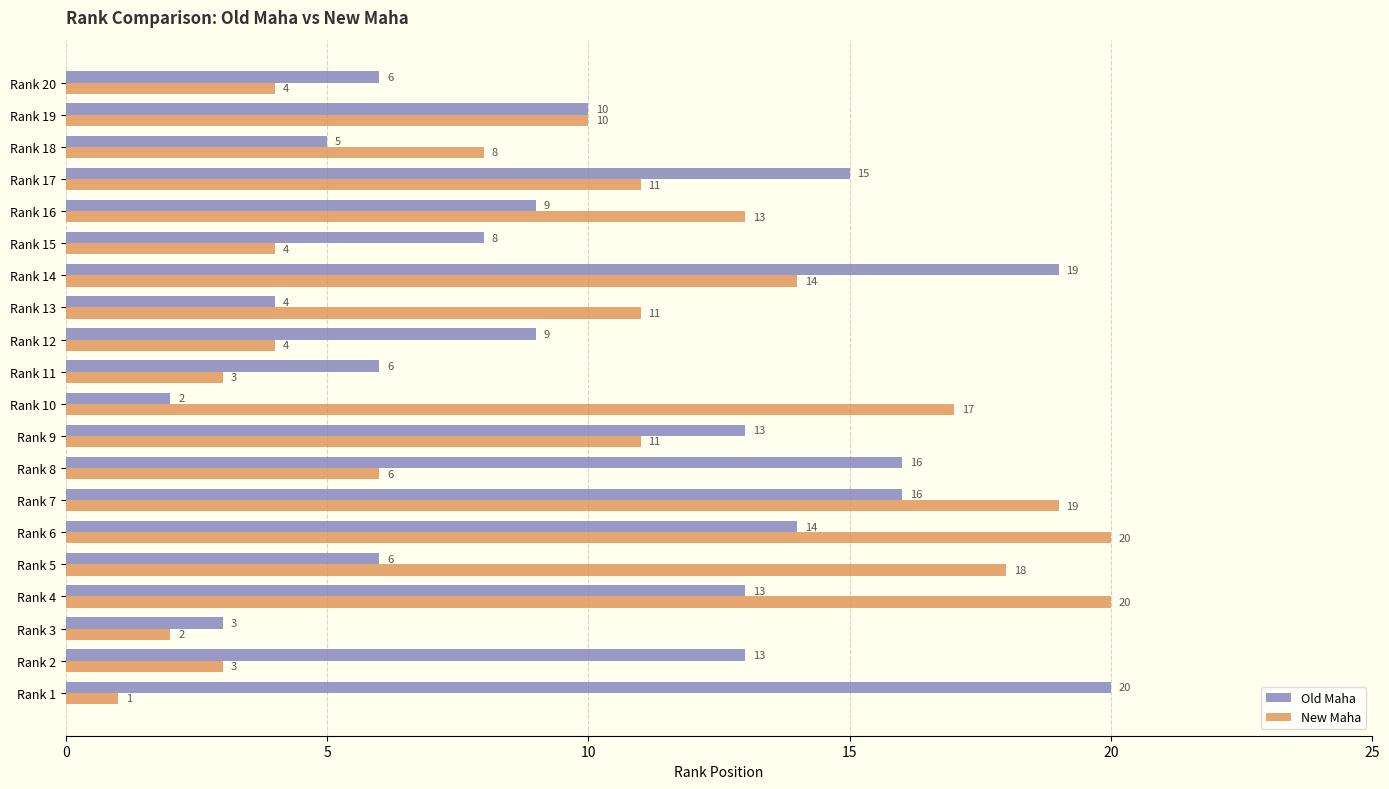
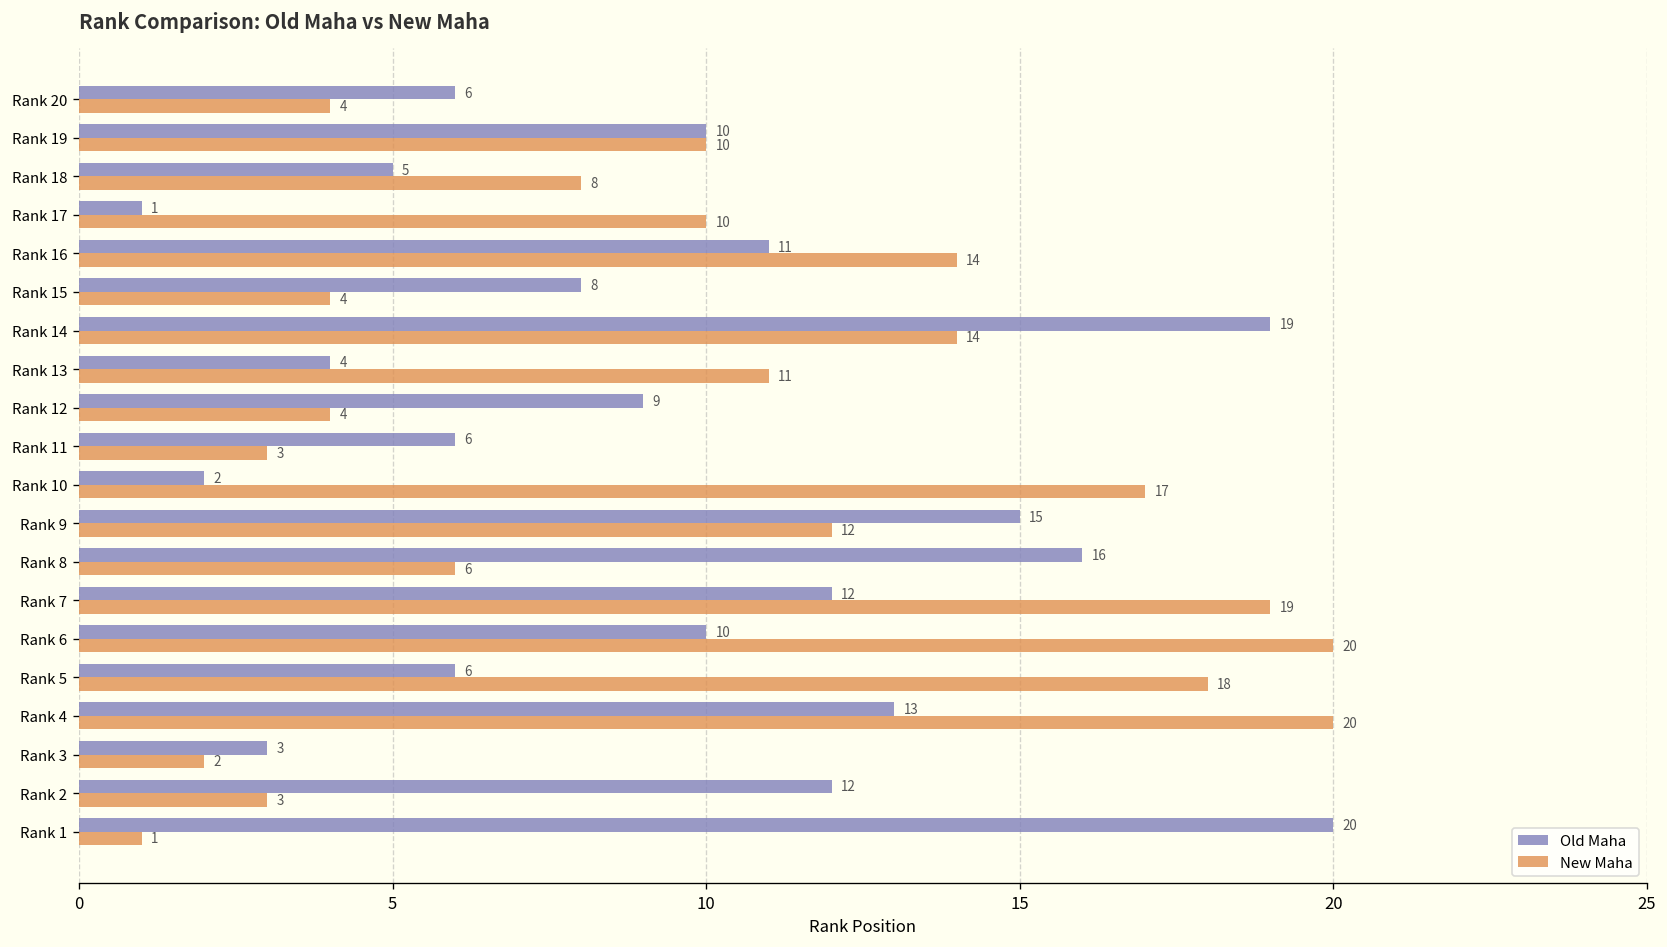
Old Maha, Rank 17: 15 -> 1
New Maha, Rank 17: 11 -> 10
Old Maha, Rank 16: 9 -> 11
New Maha, Rank 16: 13 -> 14
Old Maha, Rank 9: 13 -> 15
New Maha, Rank 9: 11 -> 12
Old Maha, Rank 7: 16 -> 12
Old Maha, Rank 6: 14 -> 10
Old Maha, Rank 2: 13 -> 12
